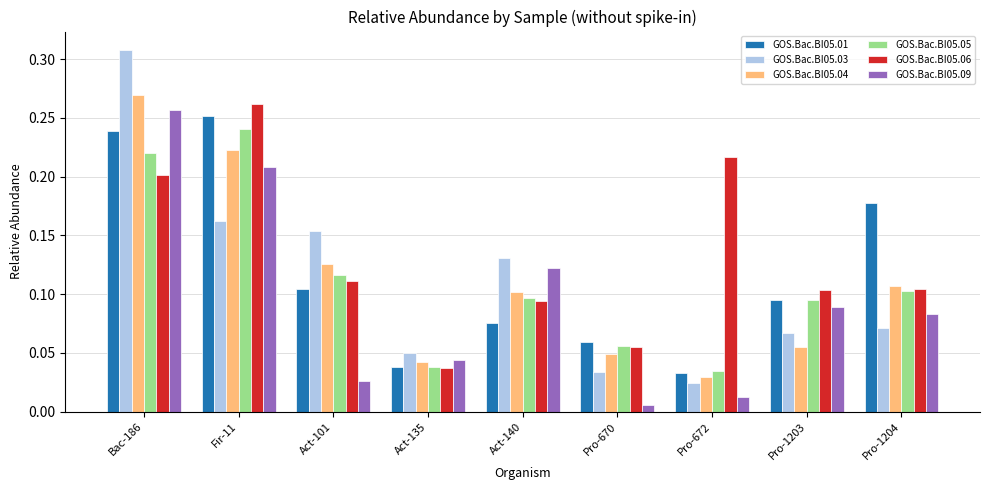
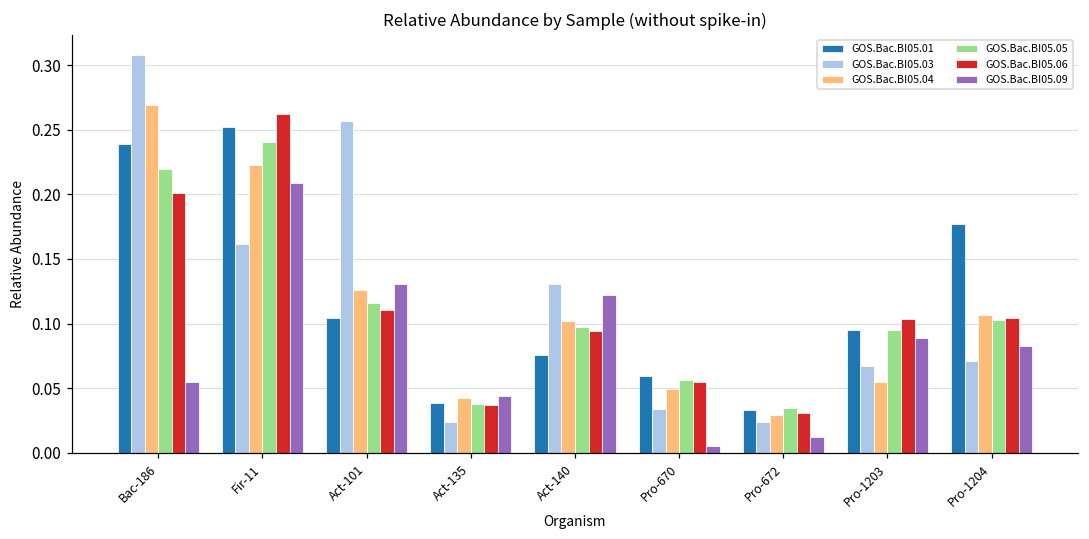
GOS.Bac.BI05.09, Bac-186: 0.257 -> 0.055
GOS.Bac.BI05.03, Act-101: 0.153 -> 0.257
GOS.Bac.BI05.09, Act-101: 0.026 -> 0.130
GOS.Bac.BI05.03, Act-135: 0.050 -> 0.024
GOS.Bac.BI05.06, Pro-672: 0.217 -> 0.031
